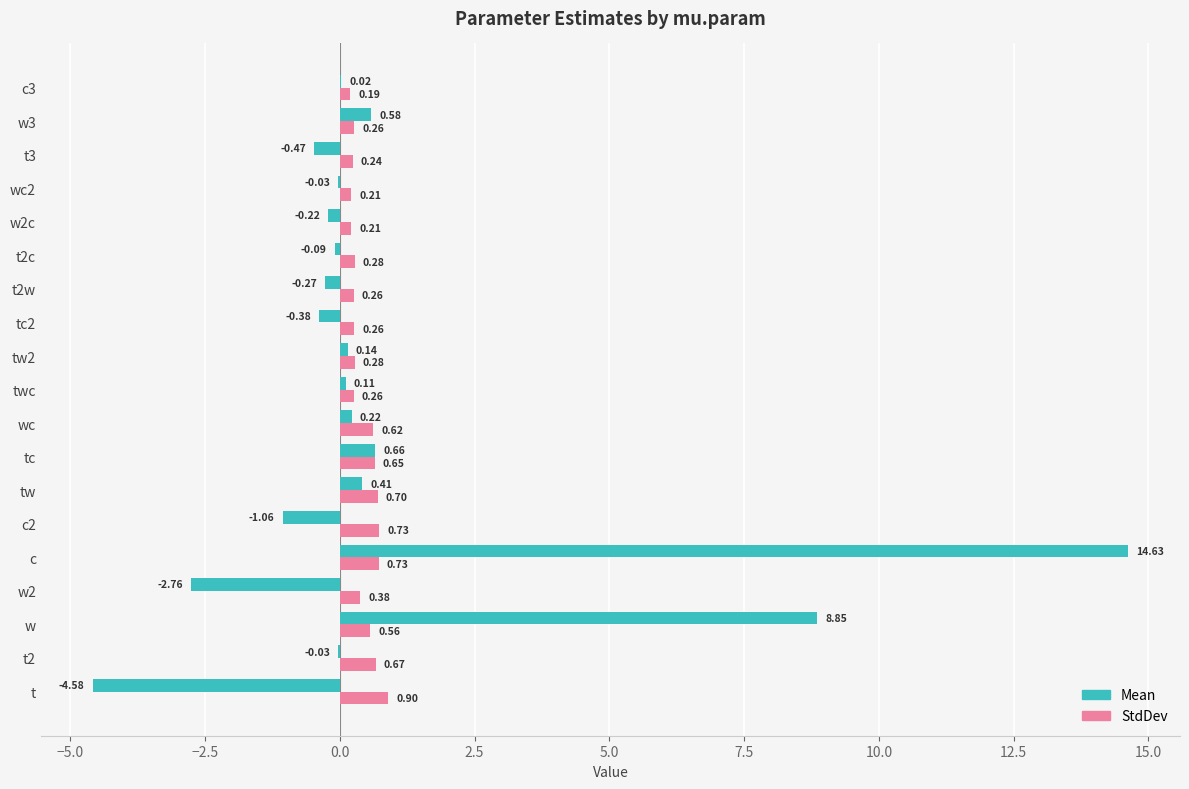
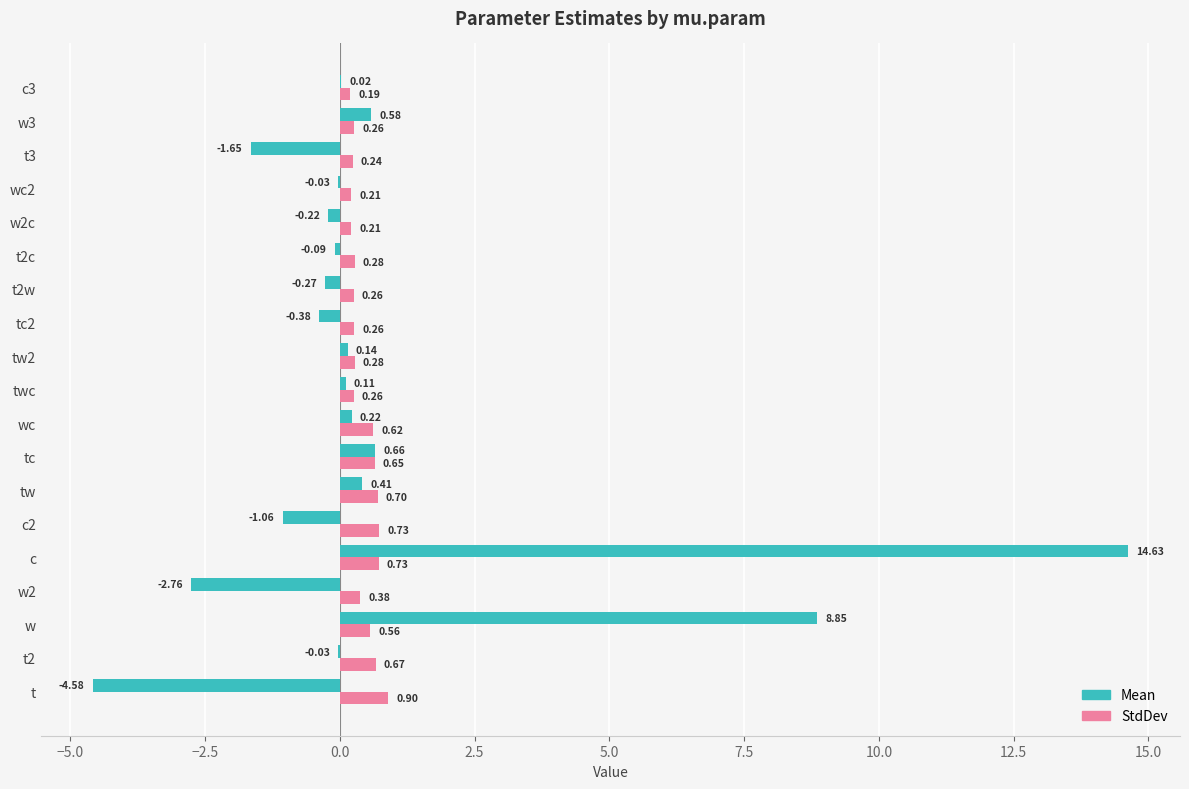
Mean, t3: -0.47 -> -1.65
